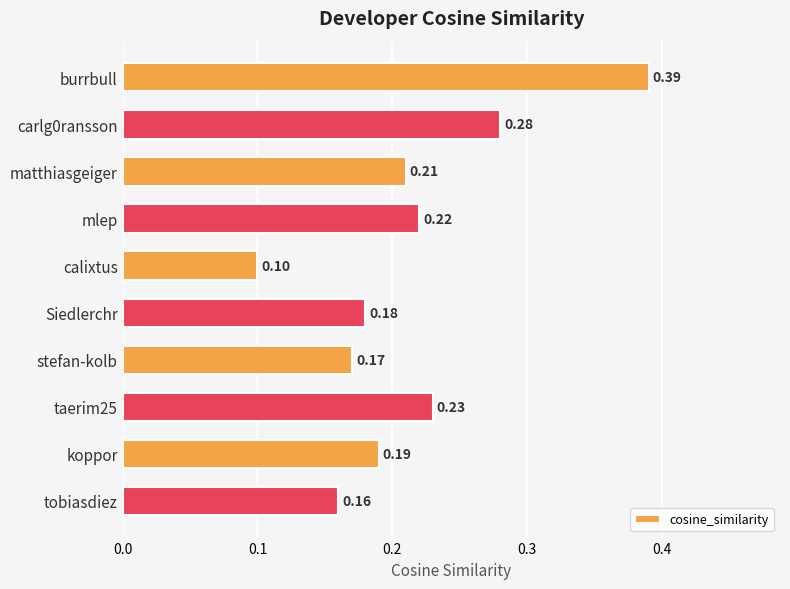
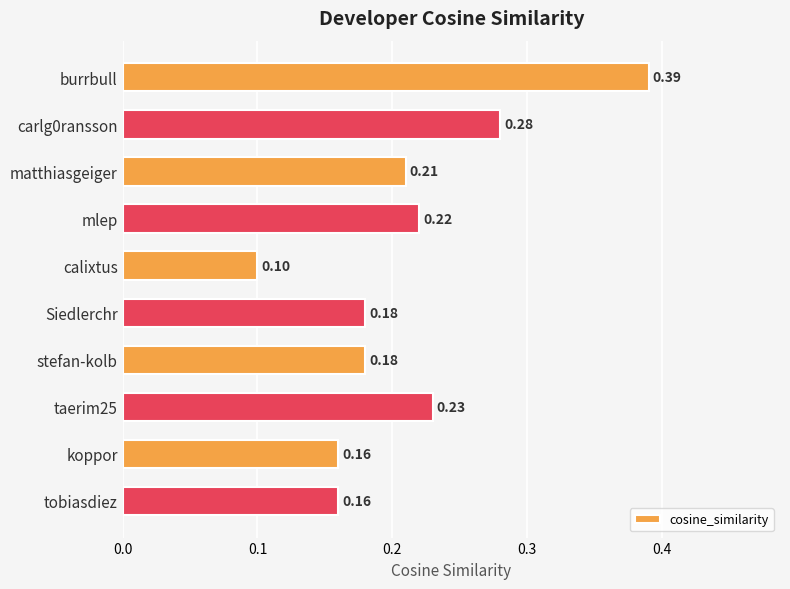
stefan-kolb: 0.17 -> 0.18
koppor: 0.19 -> 0.16
